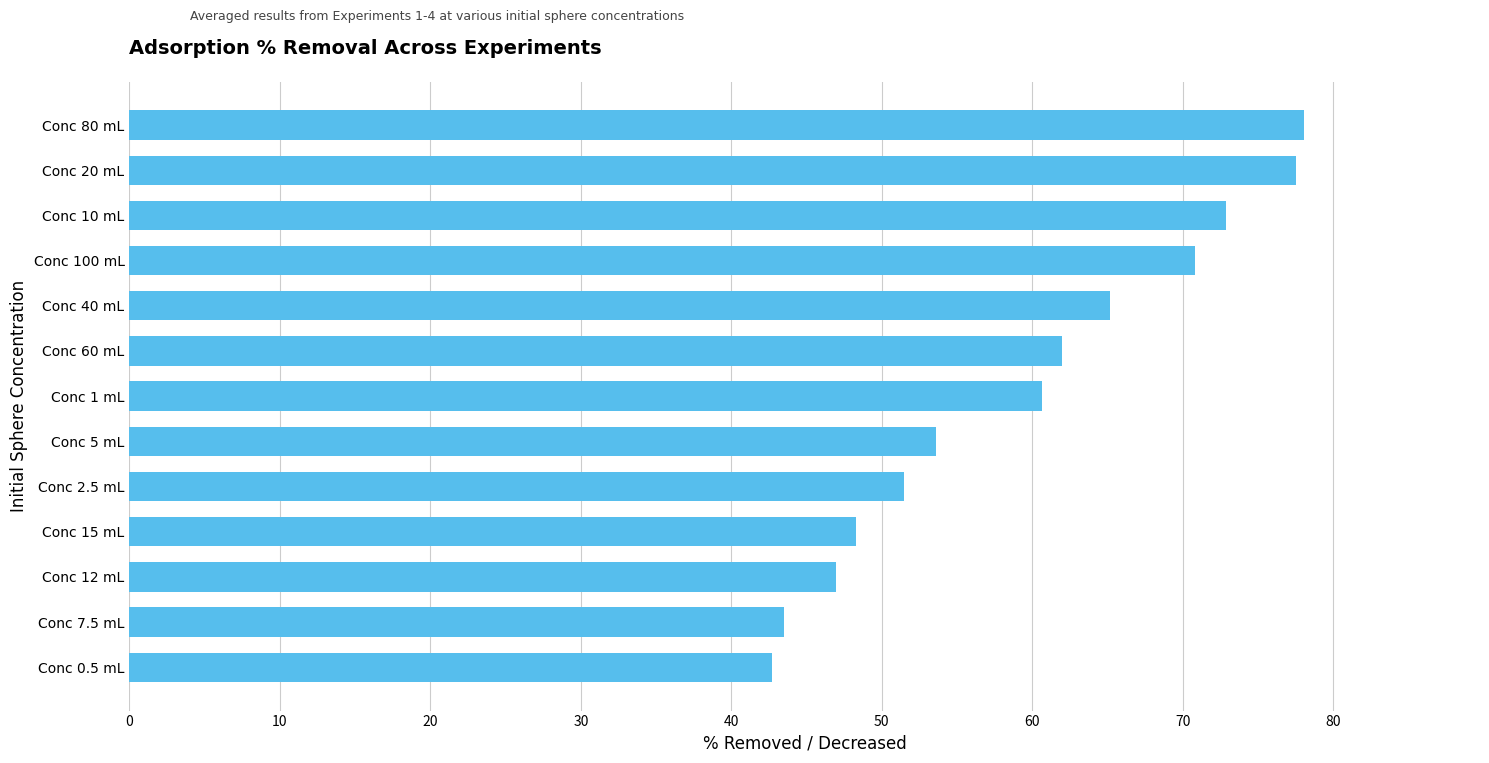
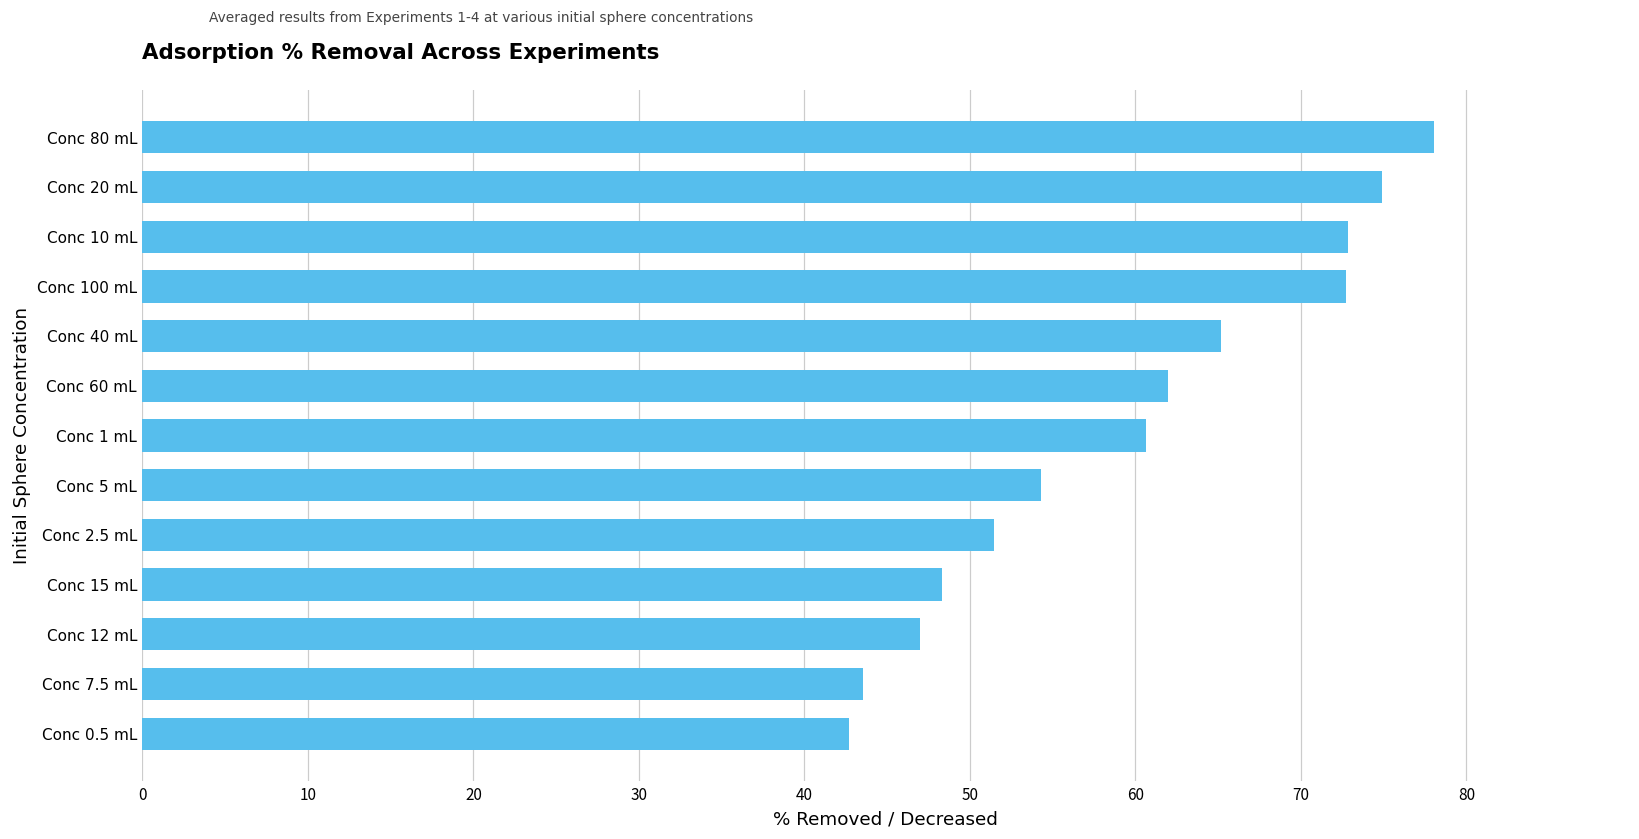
Conc 20 mL: 77.6 -> 74.9
Conc 100 mL: 70.8 -> 72.7
Conc 5 mL: 53.6 -> 54.3
